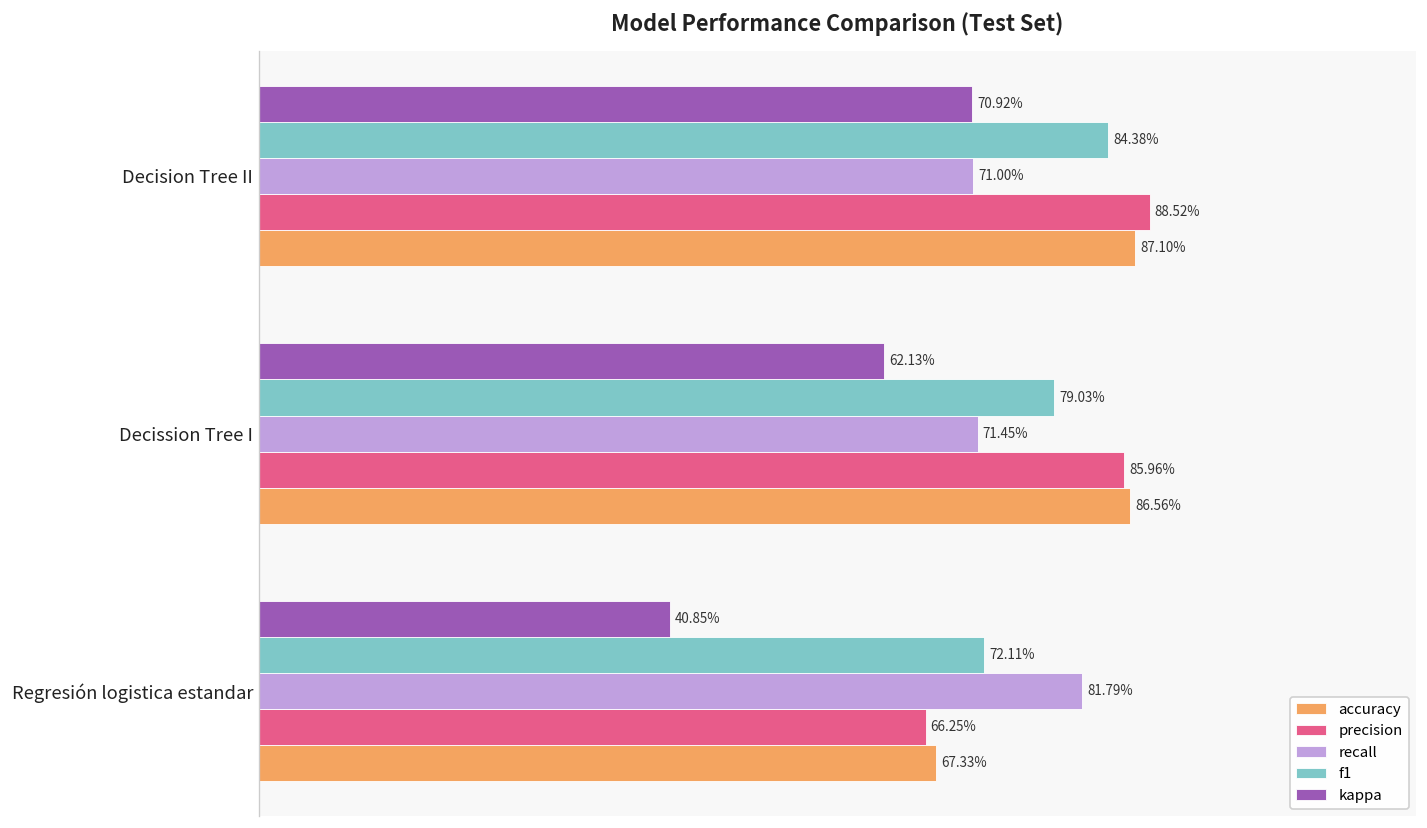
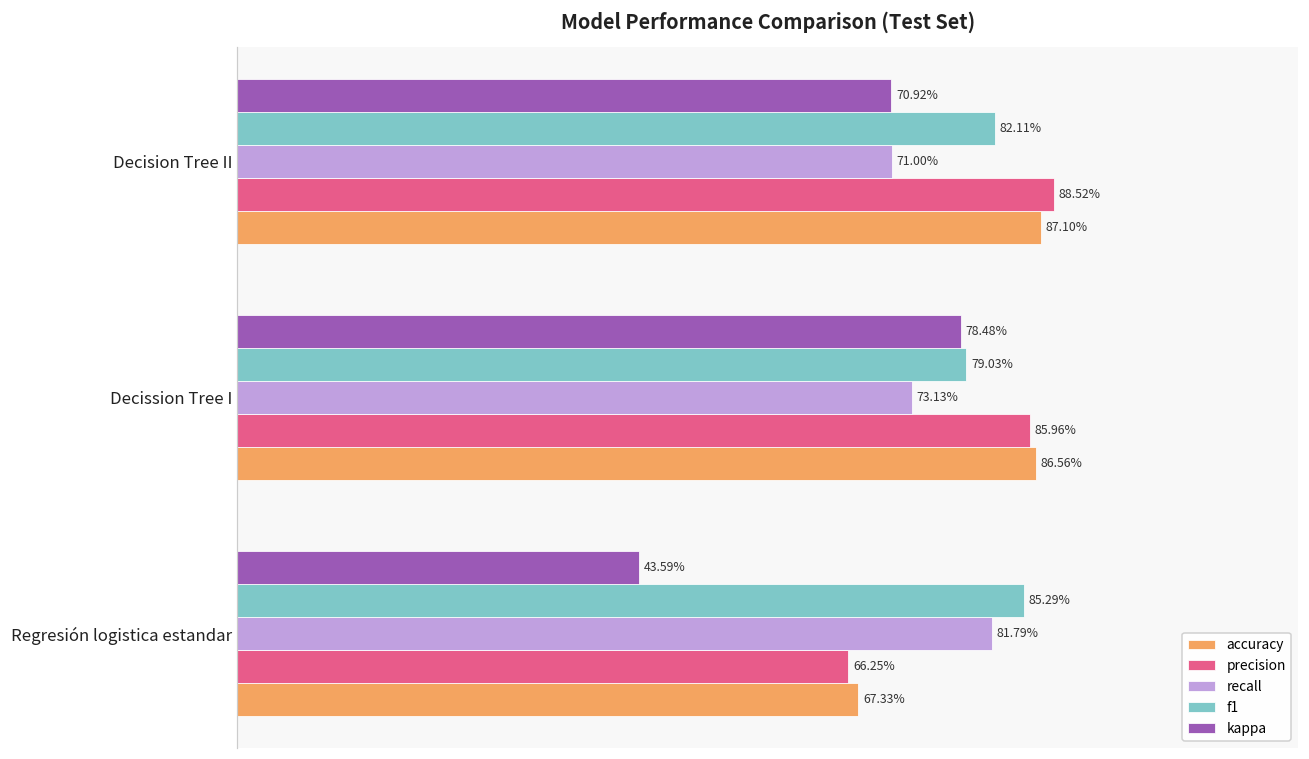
f1, Decision Tree II: 84.38% -> 82.11%
kappa, Decission Tree I: 62.13% -> 78.48%
recall, Decission Tree I: 71.45% -> 73.13%
kappa, Regresión logistica estandar: 40.85% -> 43.59%
f1, Regresión logistica estandar: 72.11% -> 85.29%
